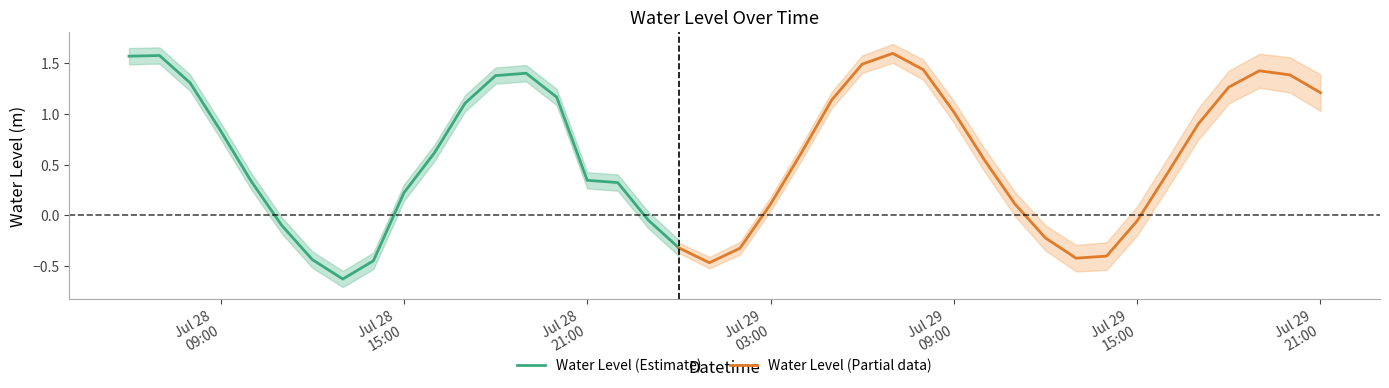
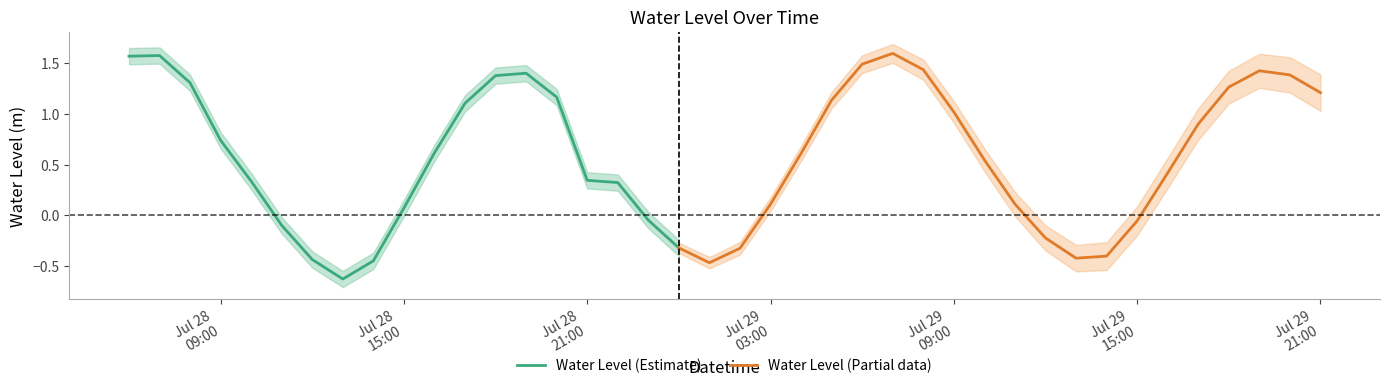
Water Level (Estimate), Jul 28 09:00: 0.83 -> 0.74
Water Level (Estimate), Jul 28 15:00: 0.22 -> 0.07
